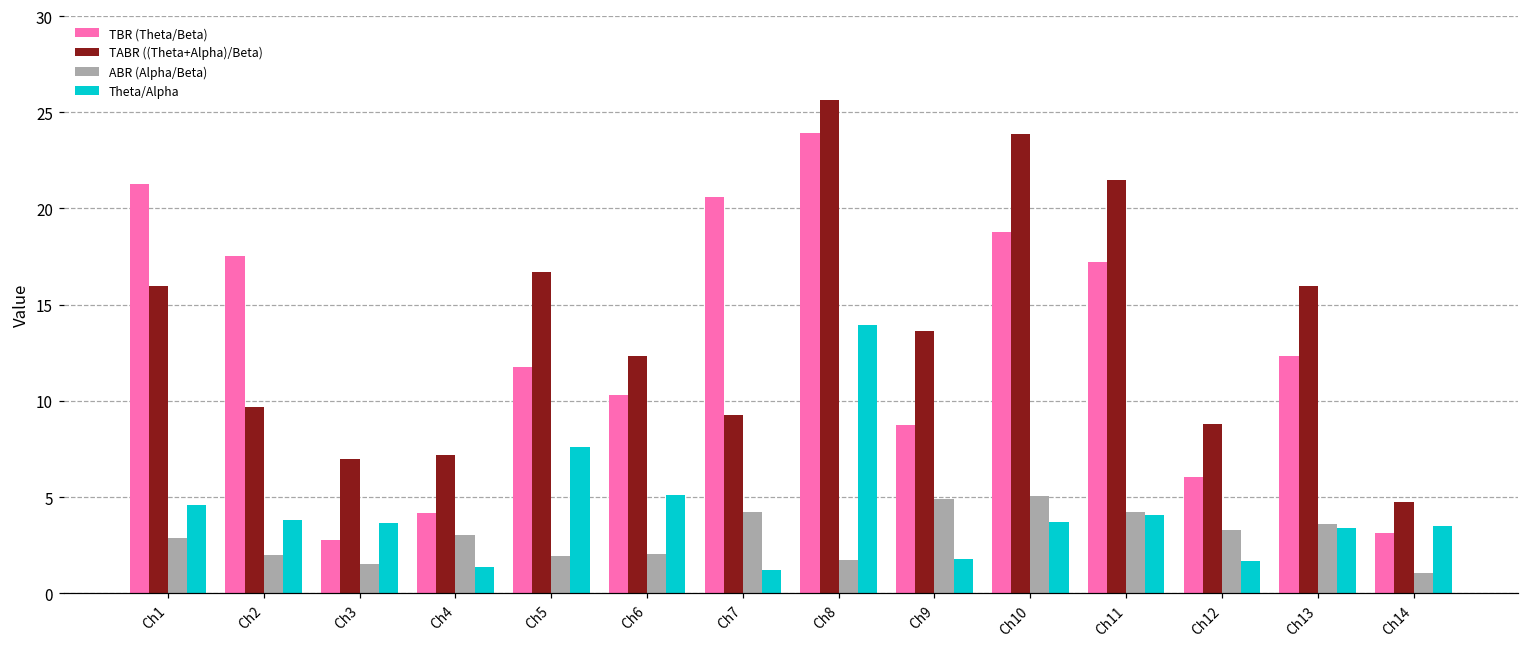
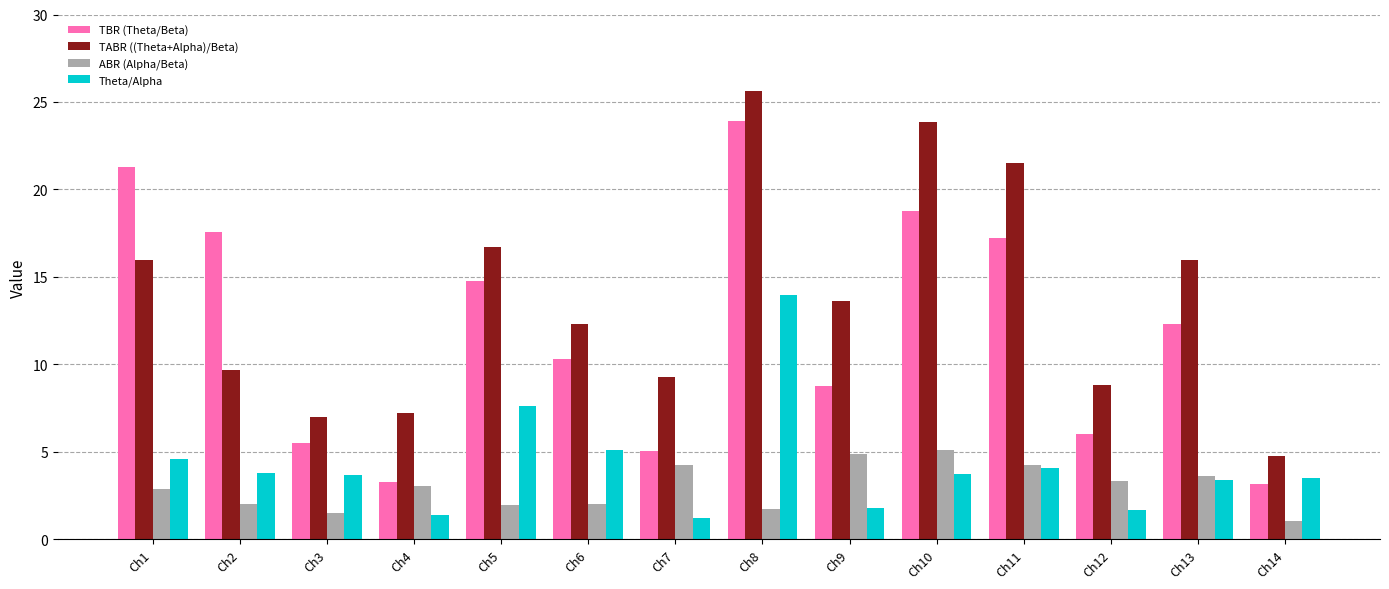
TBR (Theta/Beta), Ch3: 2.8 -> 5.5
TBR (Theta/Beta), Ch4: 4.2 -> 3.3
TBR (Theta/Beta), Ch5: 11.8 -> 14.8
TBR (Theta/Beta), Ch7: 20.6 -> 5.1
